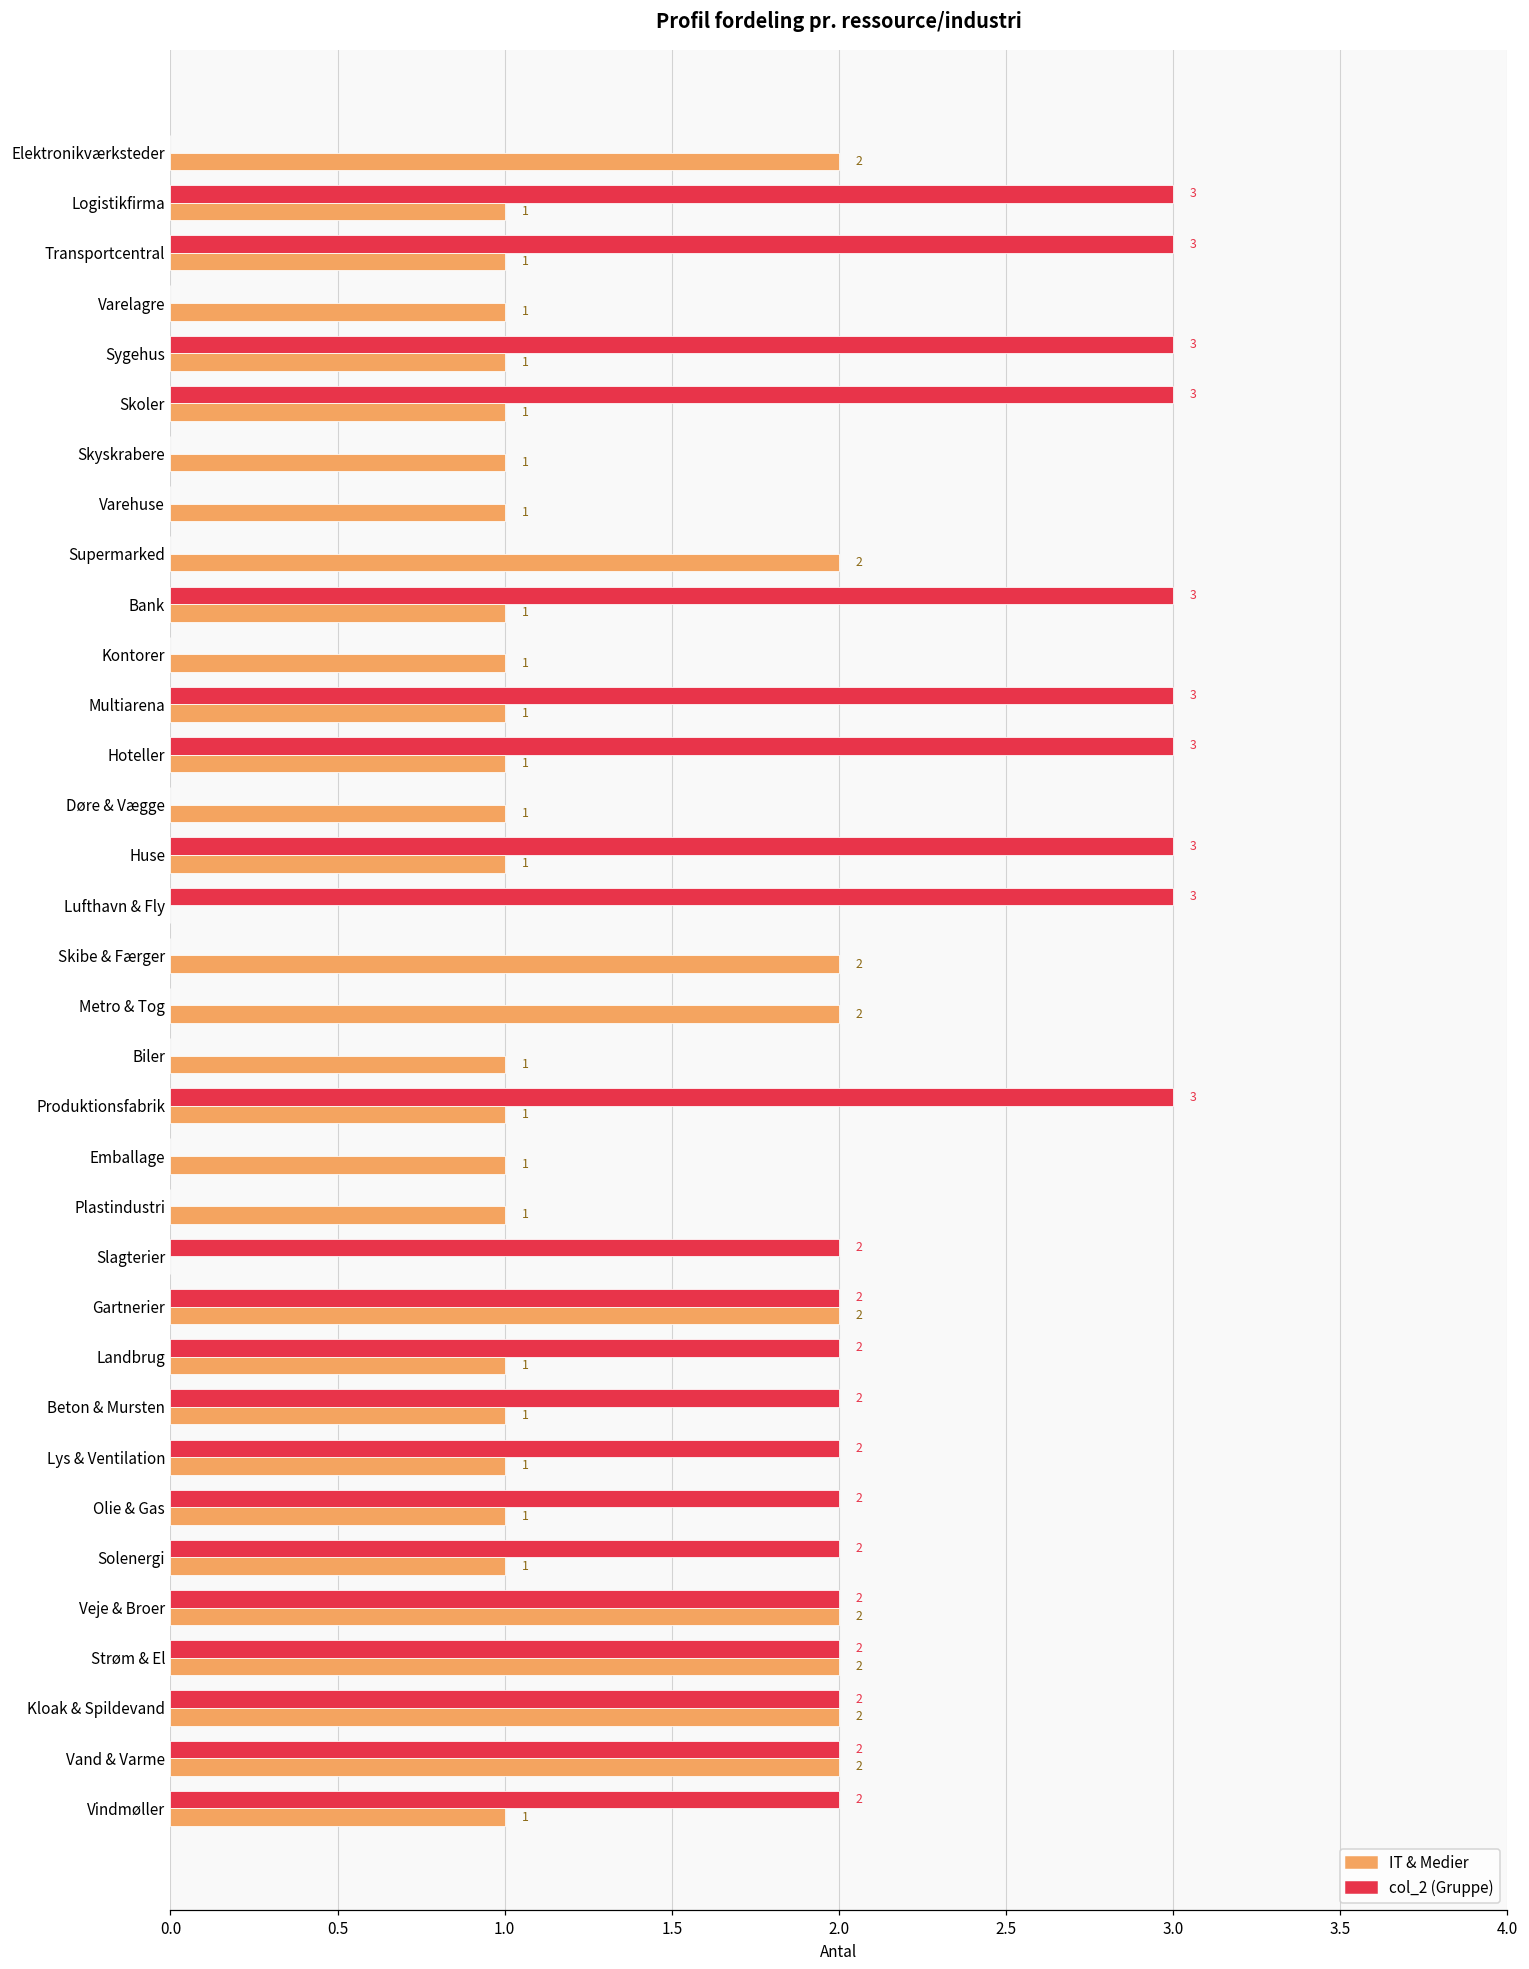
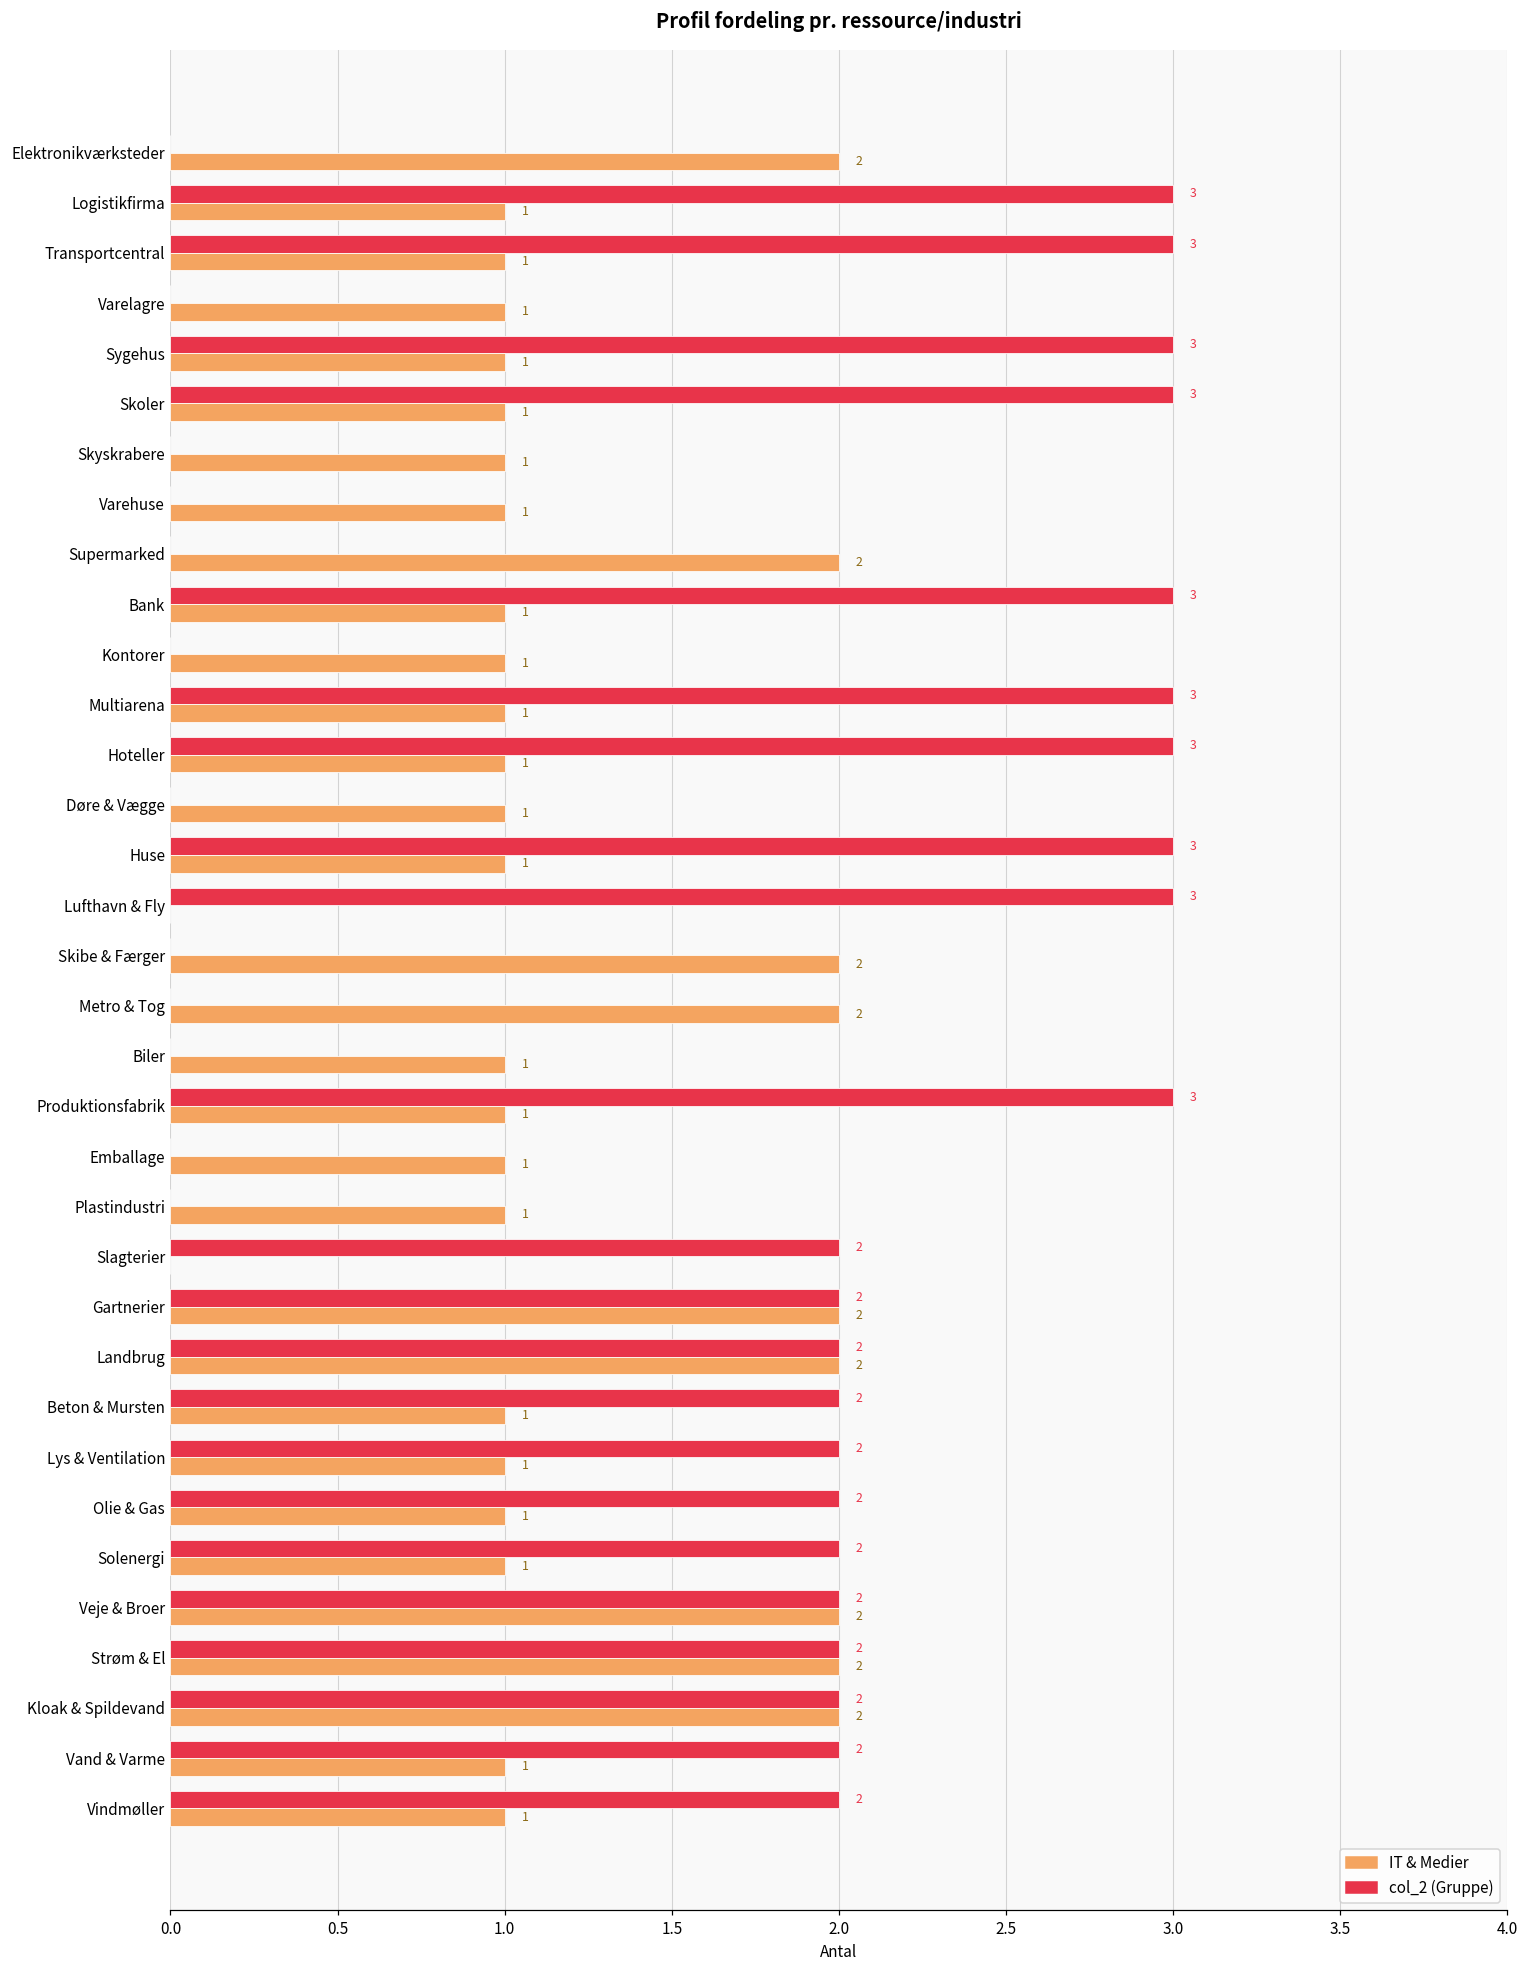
IT & Medier, Landbrug: 1 -> 2
IT & Medier, Vand & Varme: 2 -> 1
